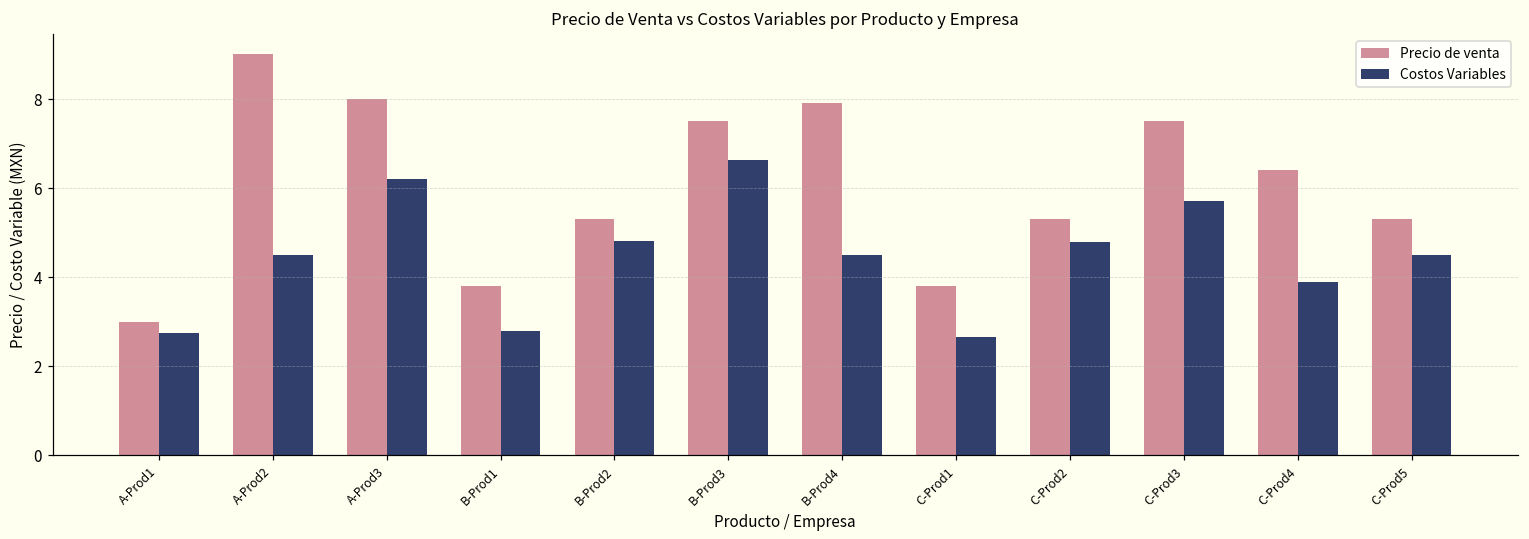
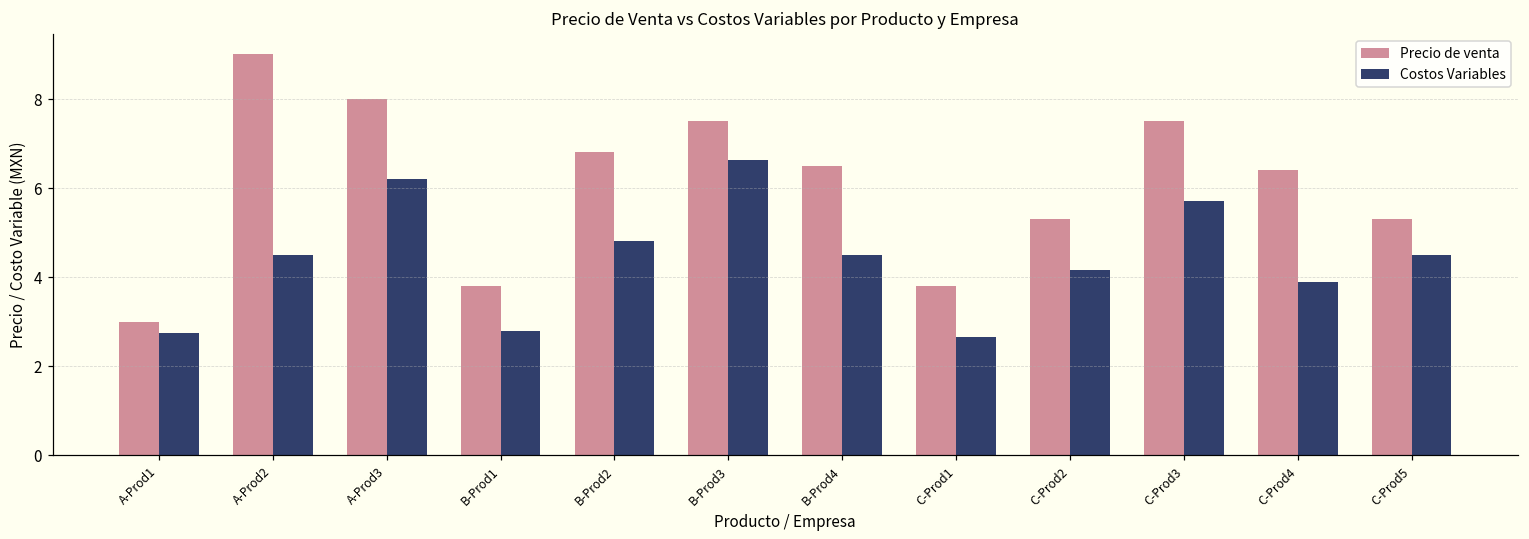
Precio de venta, B-Prod2: 5.3 -> 6.8
Precio de venta, B-Prod4: 7.9 -> 6.5
Costos Variables, C-Prod2: 4.8 -> 4.2
